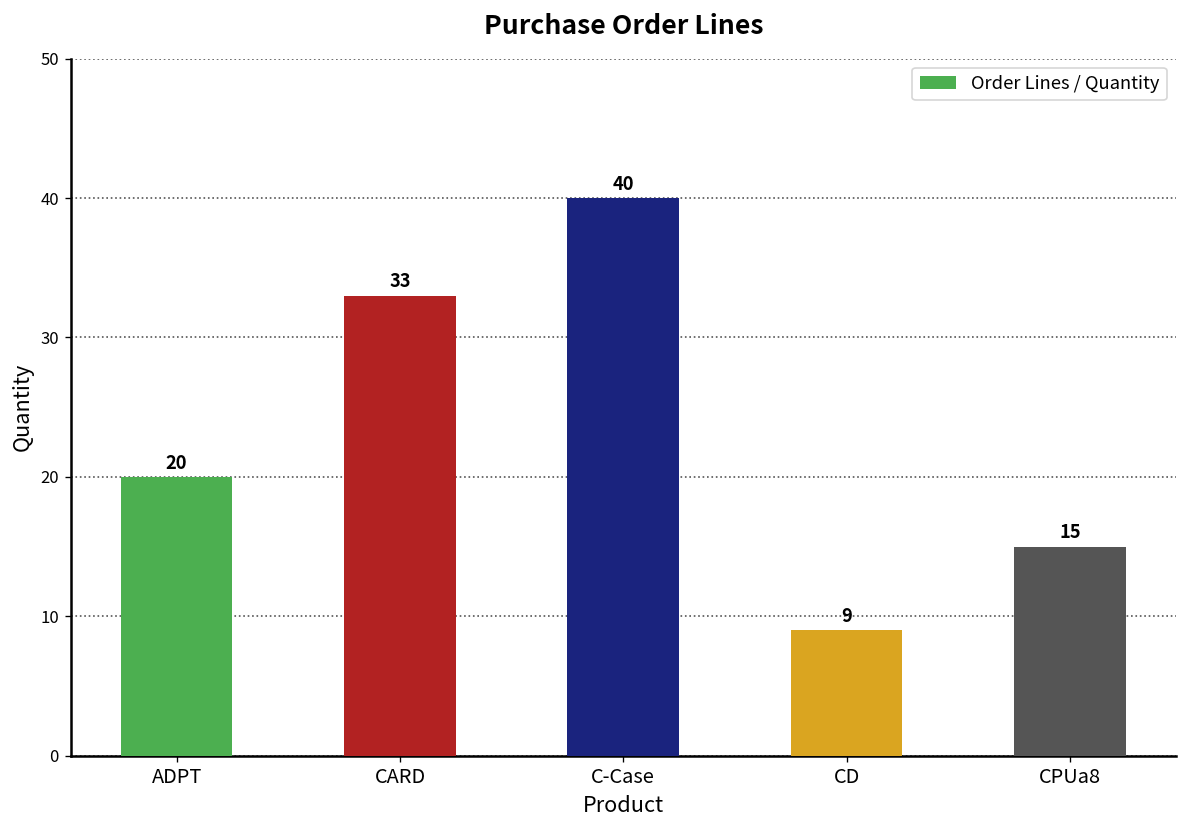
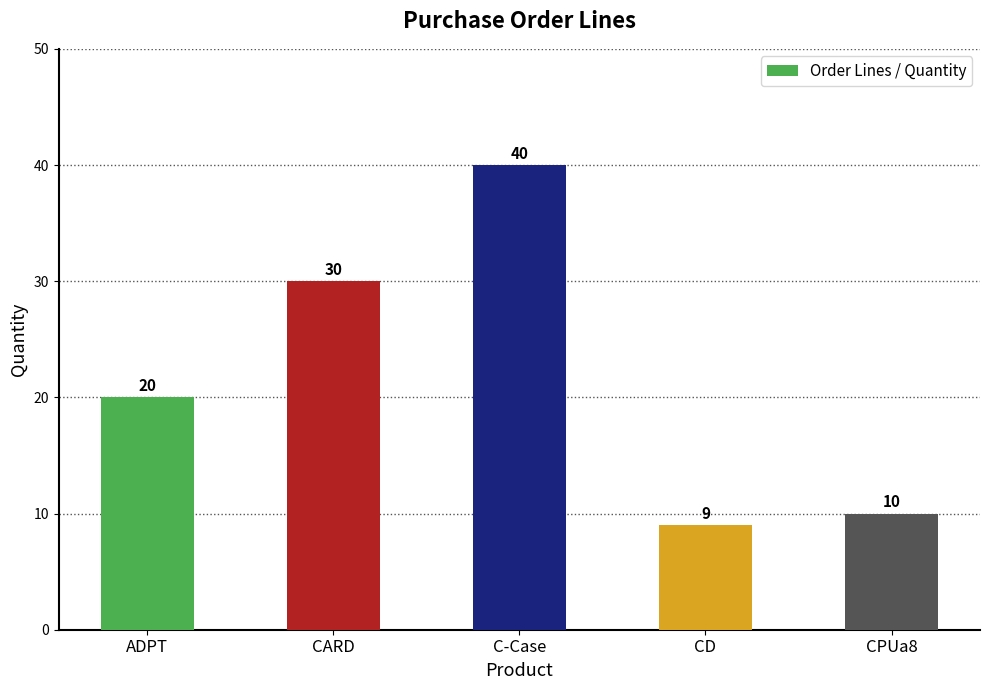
CARD: 33 -> 30
CPUa8: 15 -> 10
